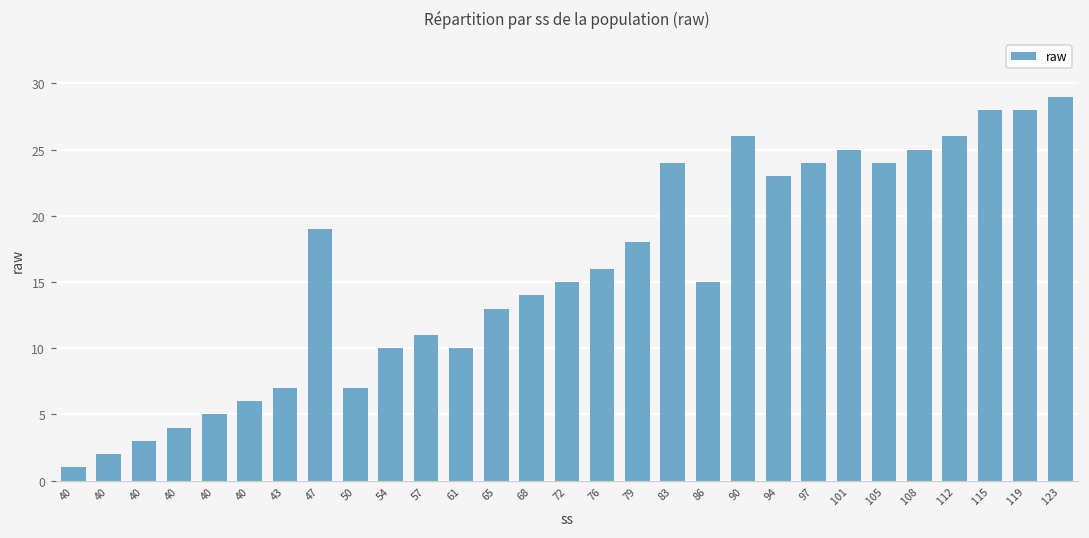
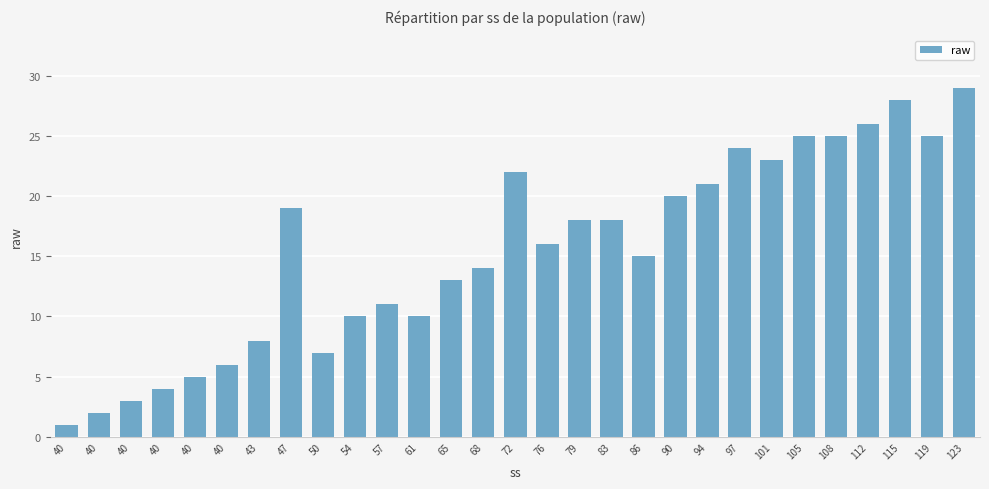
43: 7 -> 8
72: 15 -> 22
83: 24 -> 18
90: 26 -> 20
94: 23 -> 21
101: 25 -> 23
105: 24 -> 25
119: 28 -> 25
